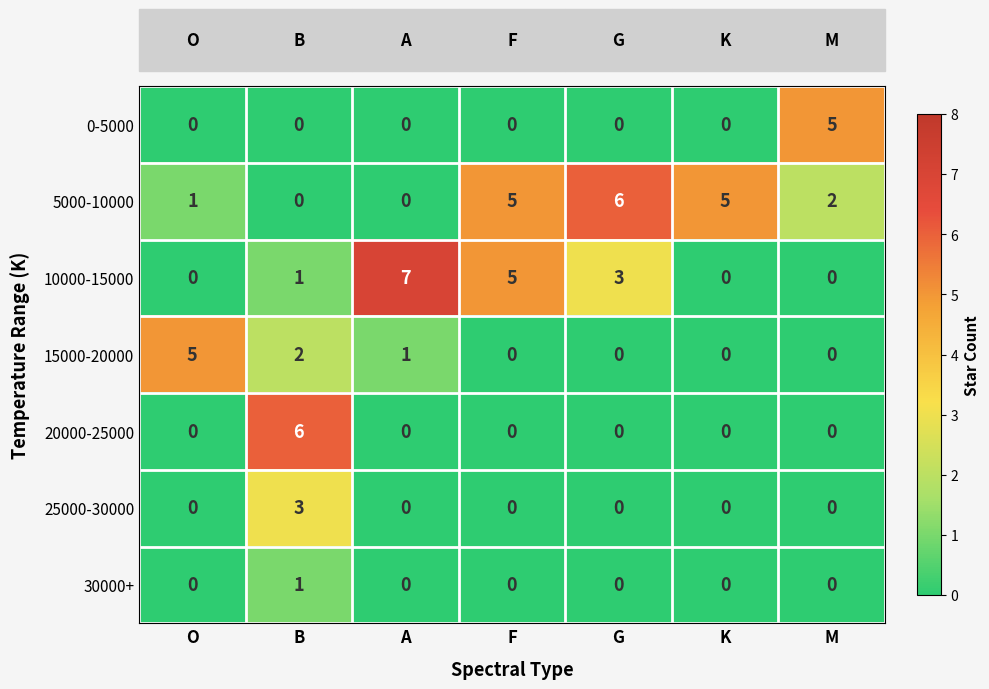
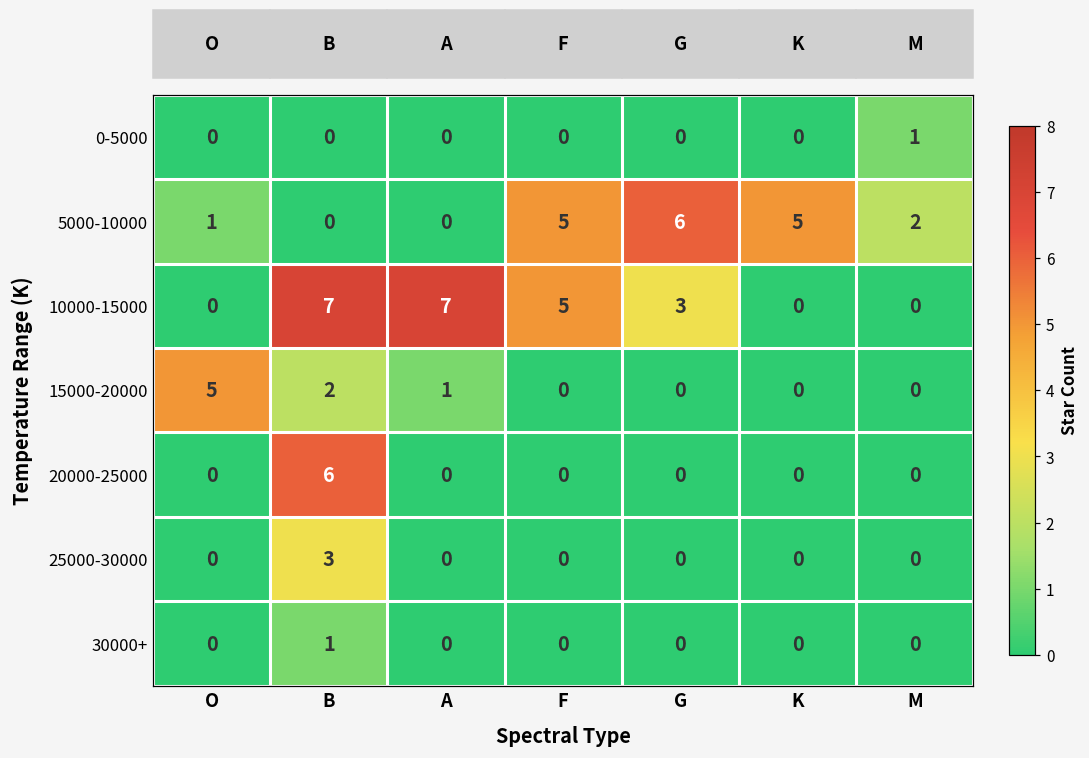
0-5000, M: 5 -> 1
10000-15000, B: 1 -> 7
